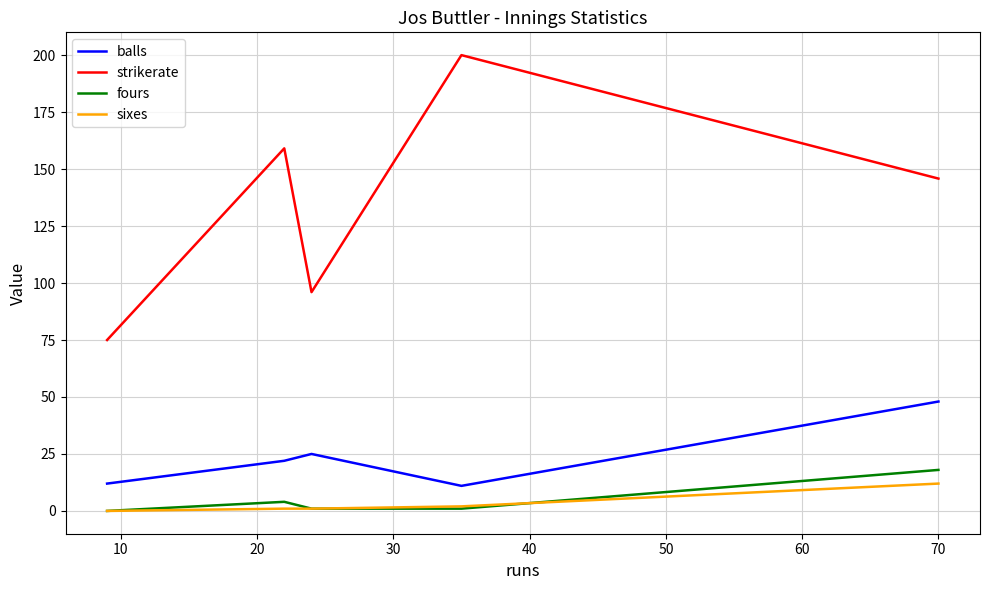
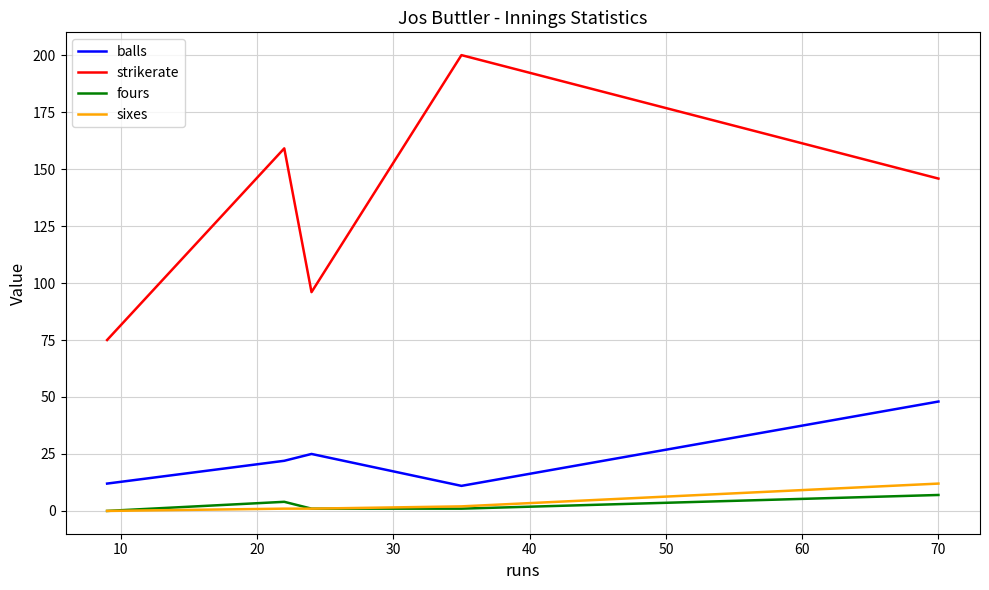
fours, 70: 18 -> 7
